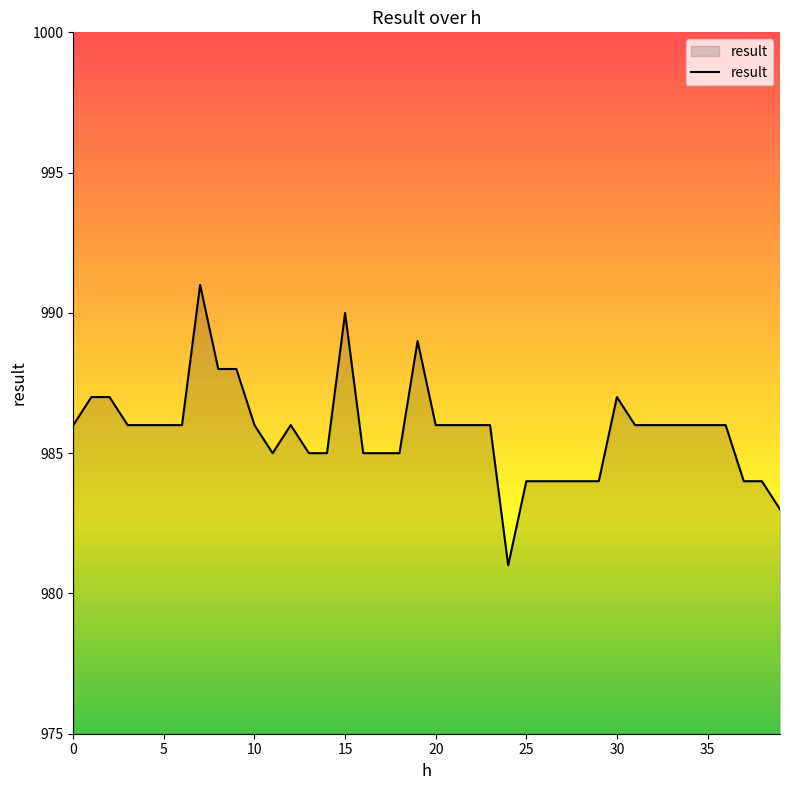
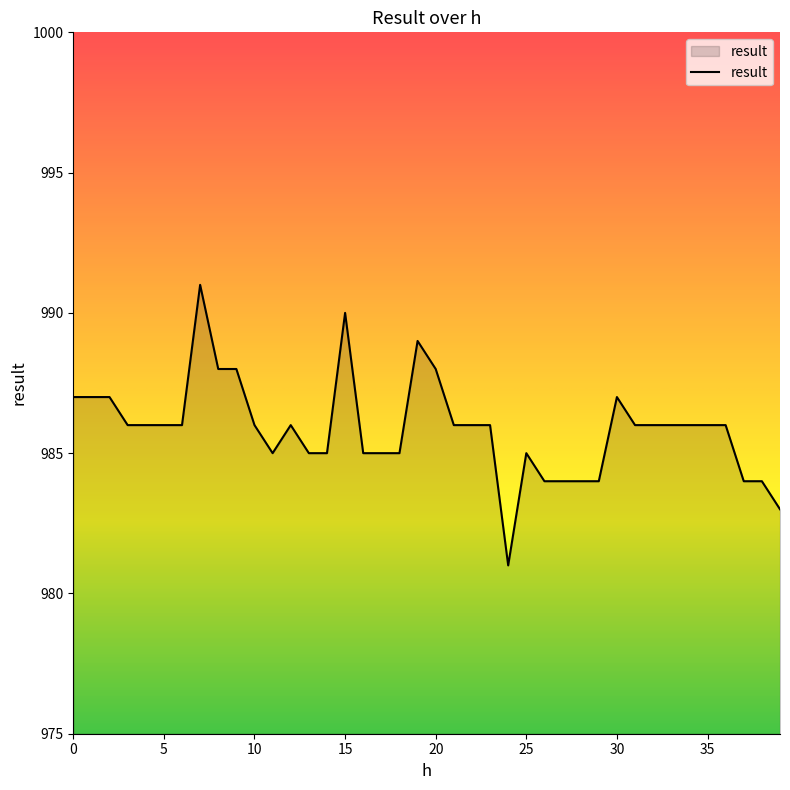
0: 986 -> 987
20: 986 -> 988
25: 984 -> 985
